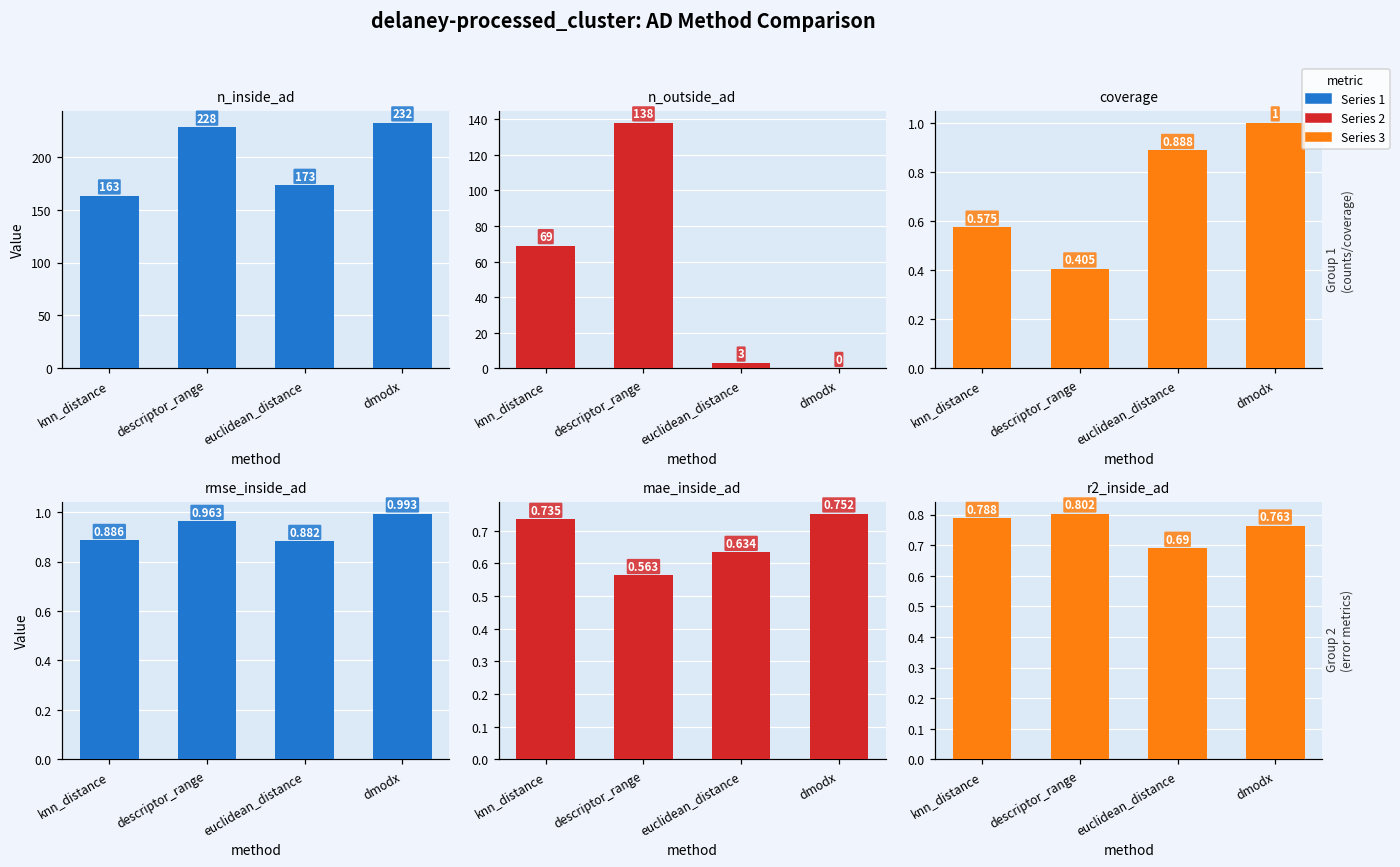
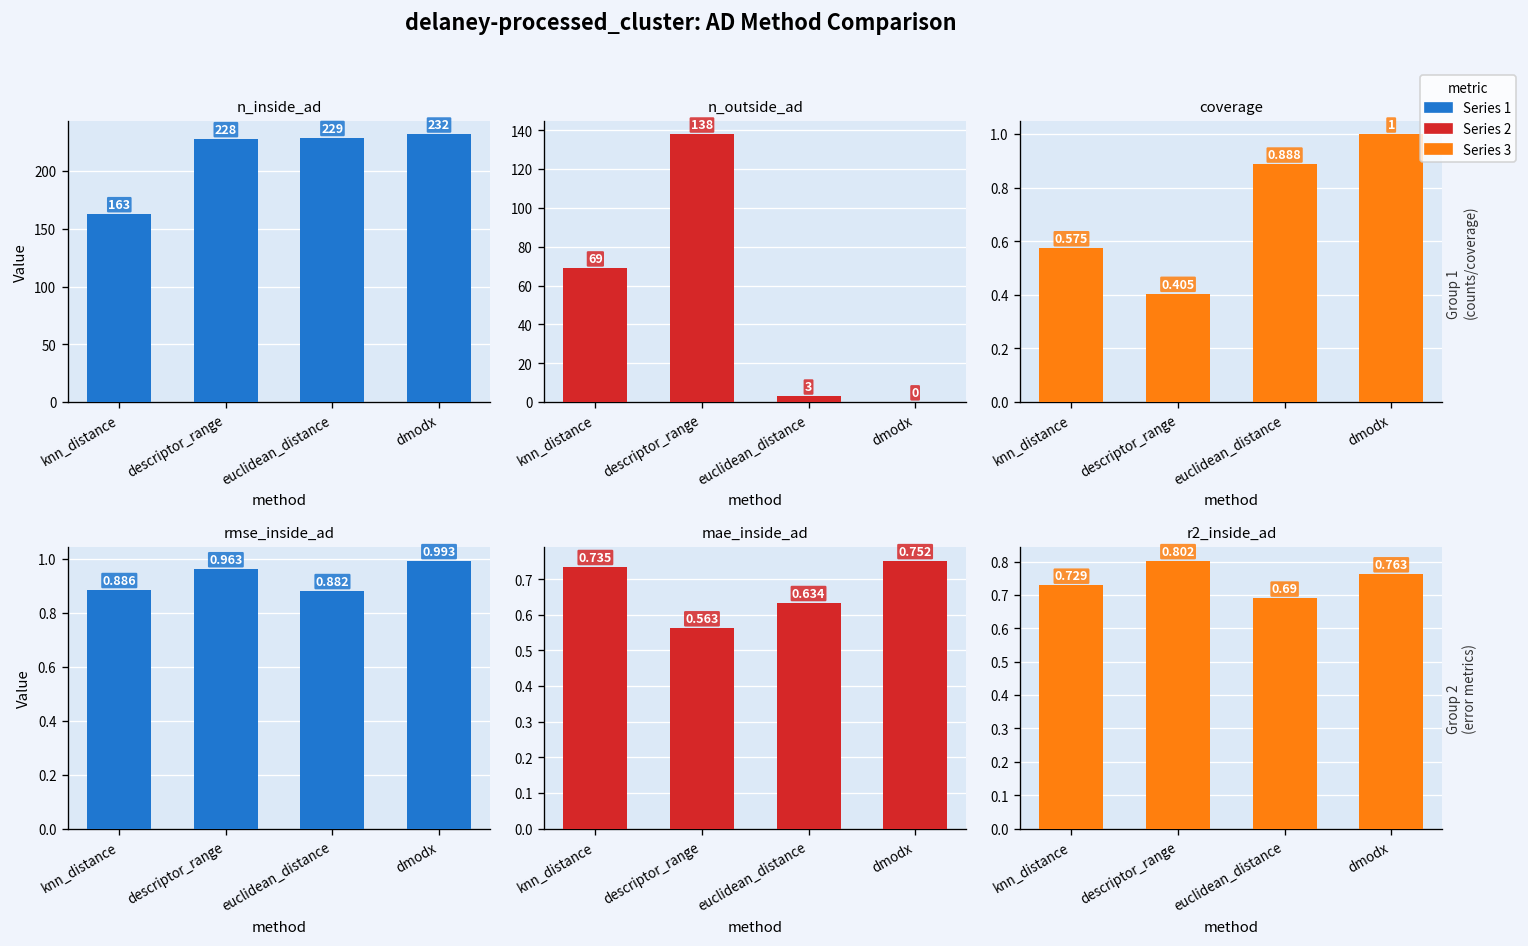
n_inside_ad, euclidean_distance: 173 -> 229
r2_inside_ad, knn_distance: 0.788 -> 0.729
